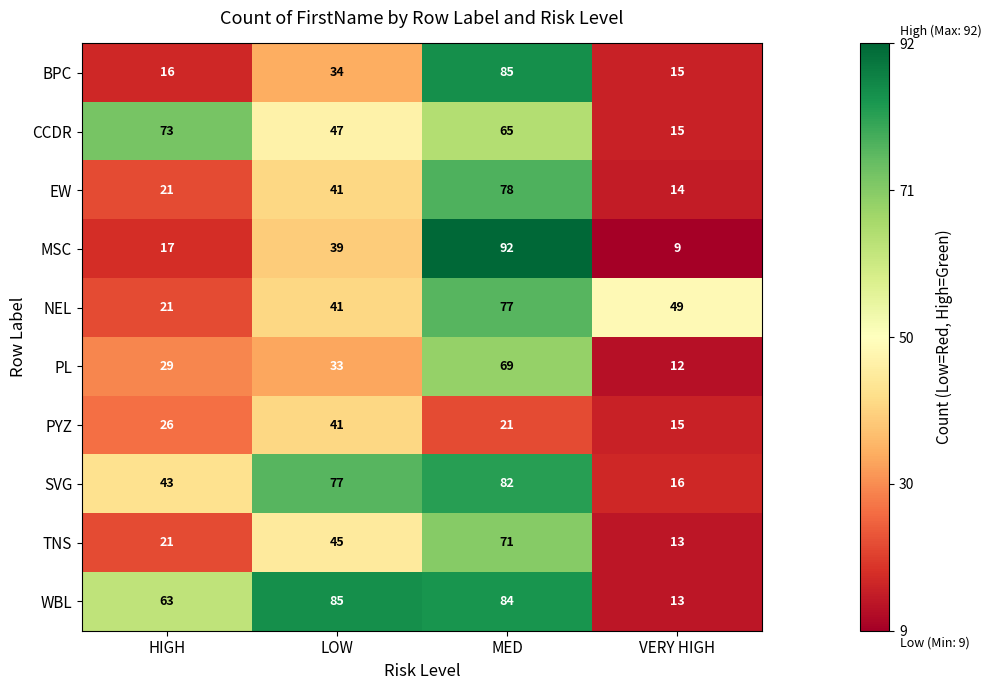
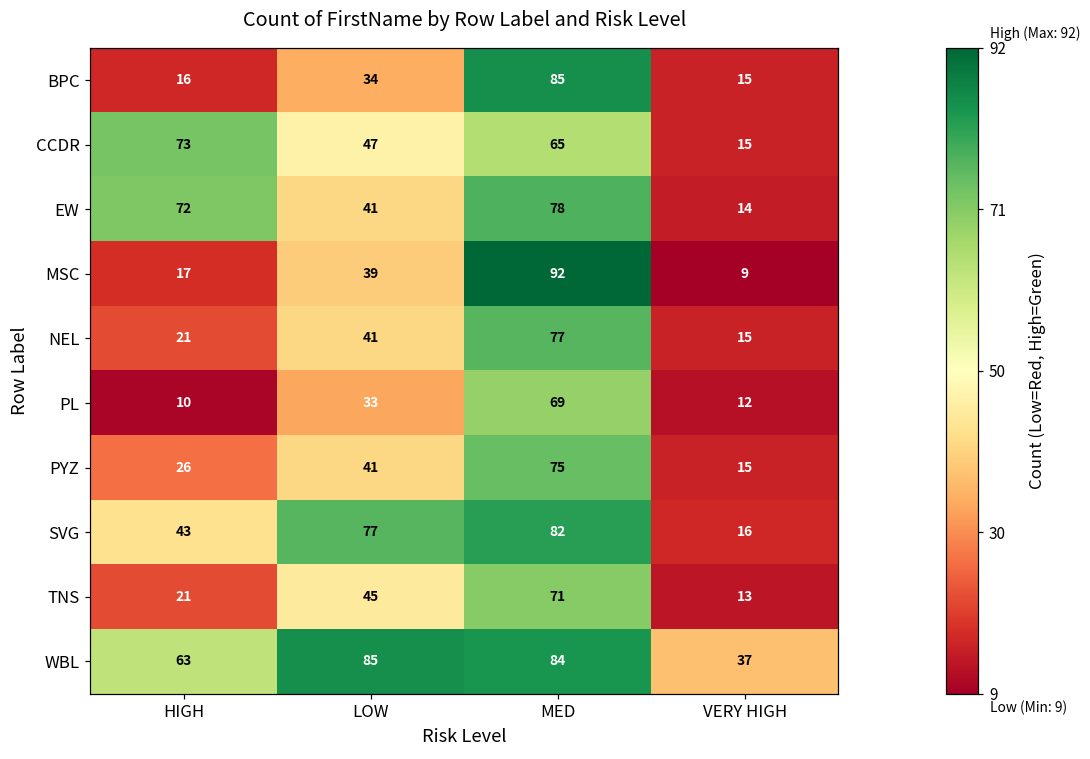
EW, HIGH: 21 -> 72
NEL, VERY HIGH: 49 -> 15
PL, HIGH: 29 -> 10
PYZ, MED: 21 -> 75
WBL, VERY HIGH: 13 -> 37
